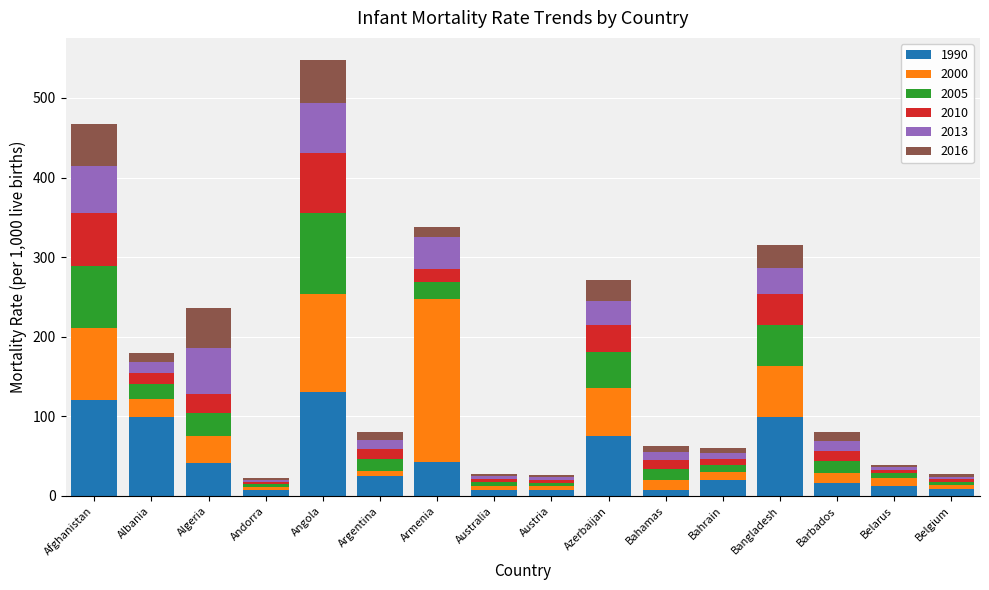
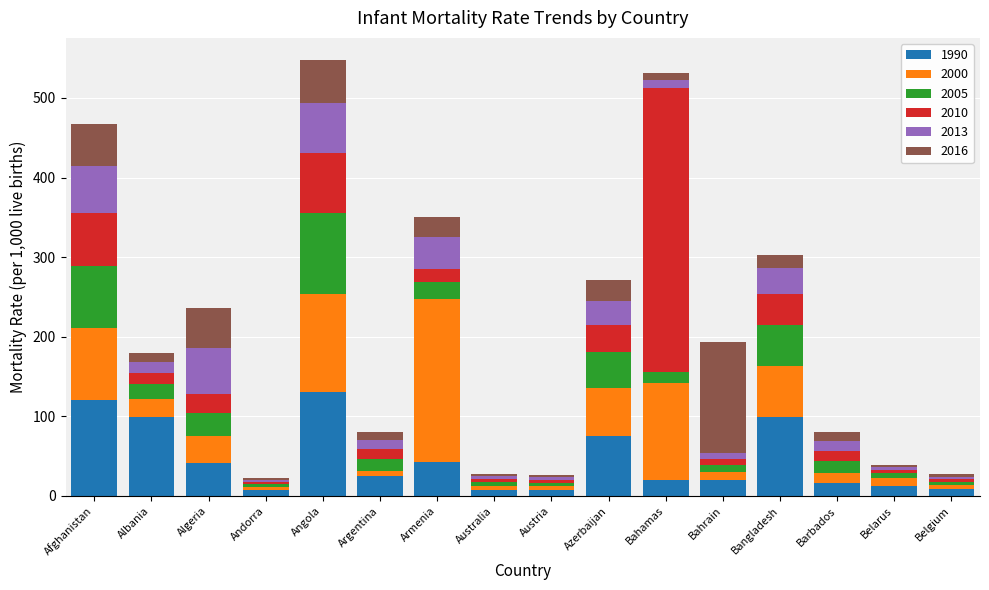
2016, Armenia: 10 -> 30
1990, Bahamas: 10 -> 20
2000, Bahamas: 10 -> 120
2010, Bahamas: 10 -> 360
2016, Bahrain: 10 -> 140
2016, Bangladesh: 30 -> 20
